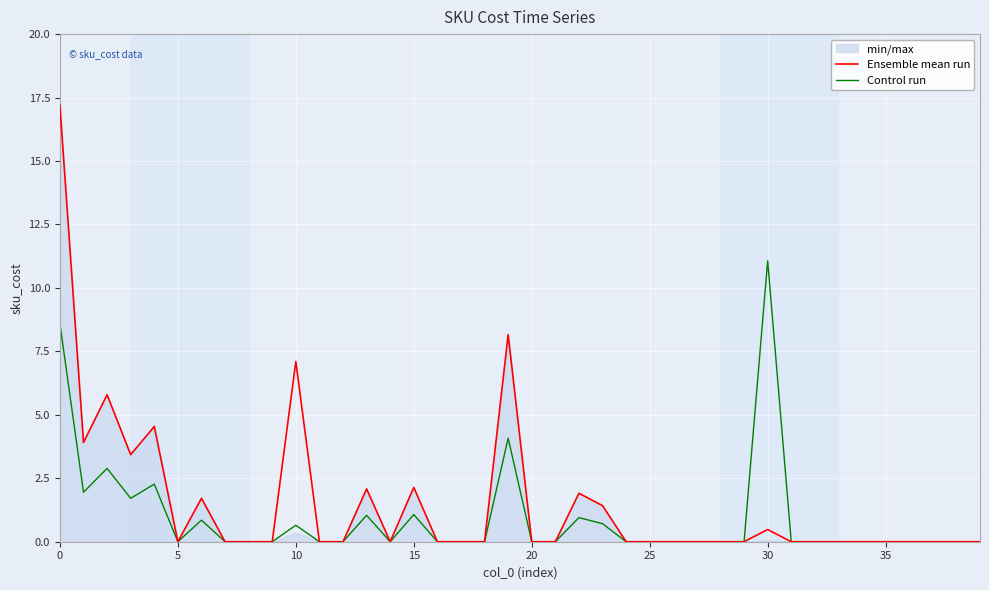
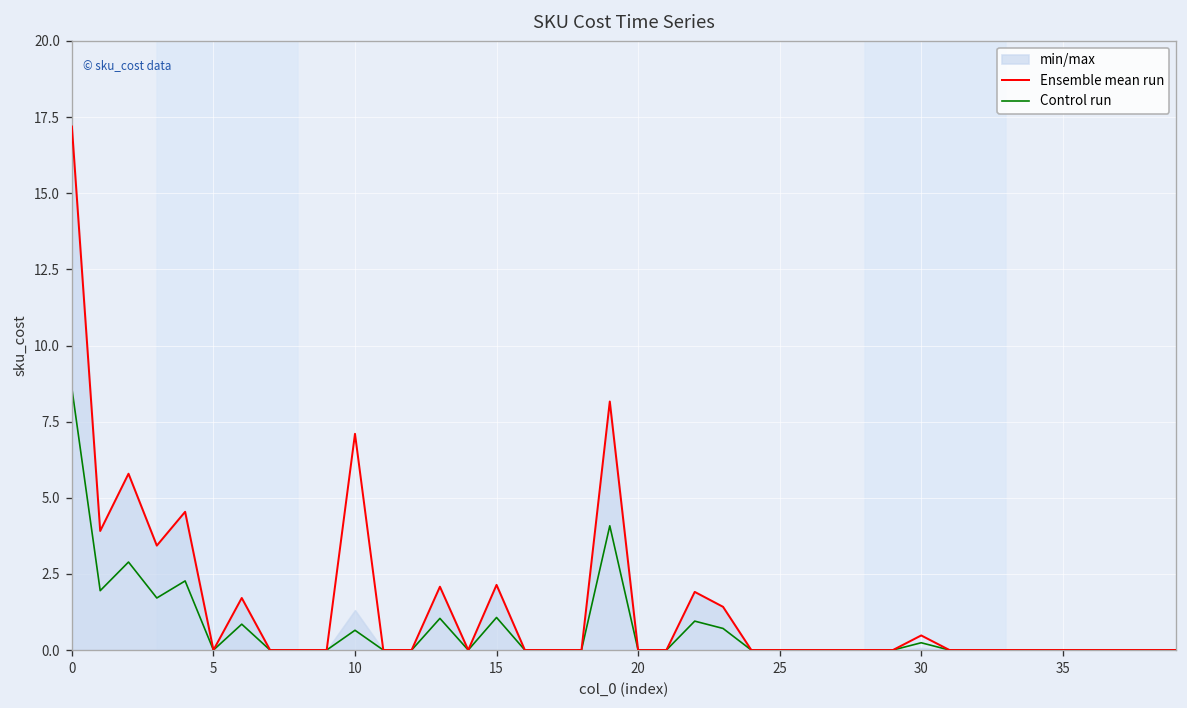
min/max, 10: 0.4 -> 1.3
Control run, 30: 11.1 -> 0.2
